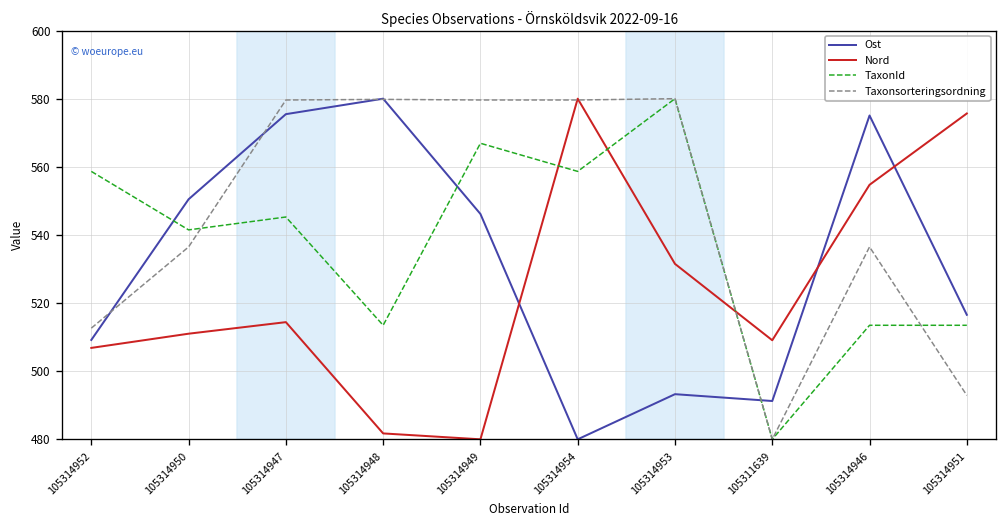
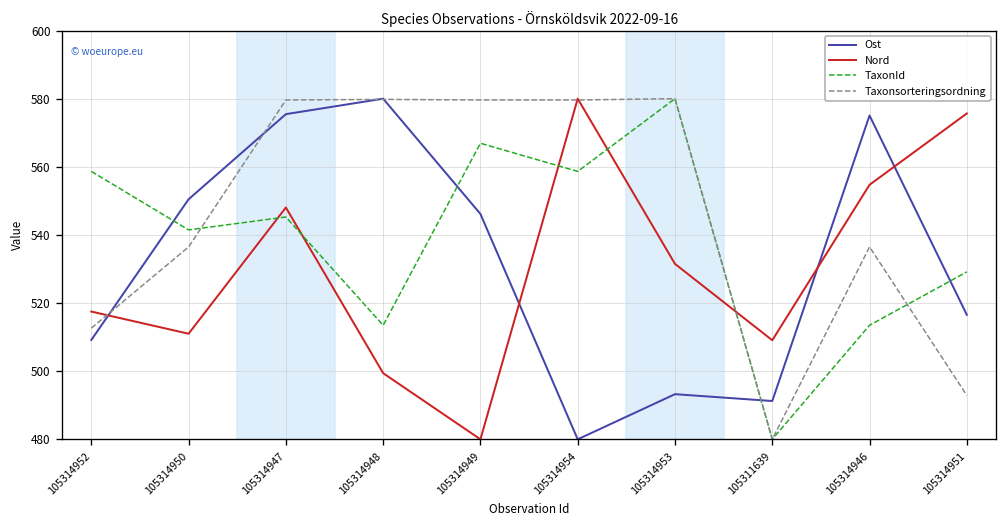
Nord, 105314952: 507 -> 518
Nord, 105314947: 514 -> 548
Nord, 105314948: 482 -> 499
TaxonId, 105314951: 513 -> 529
